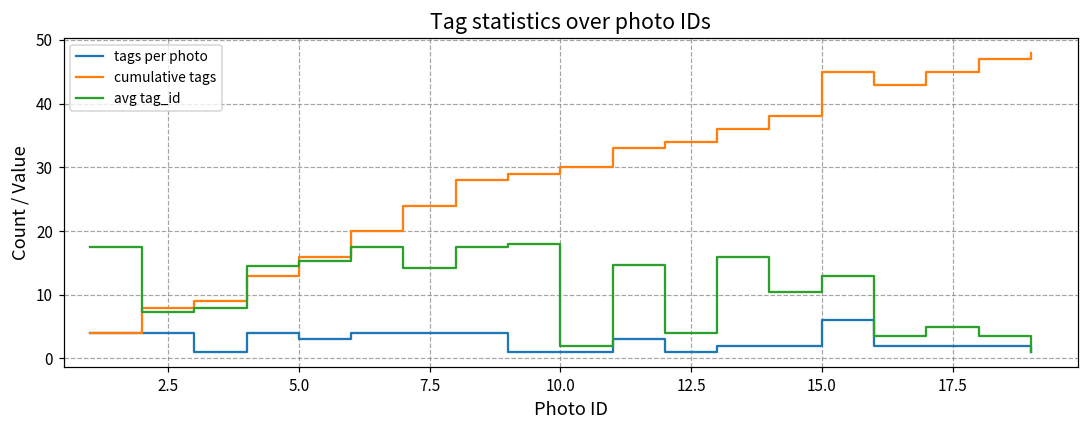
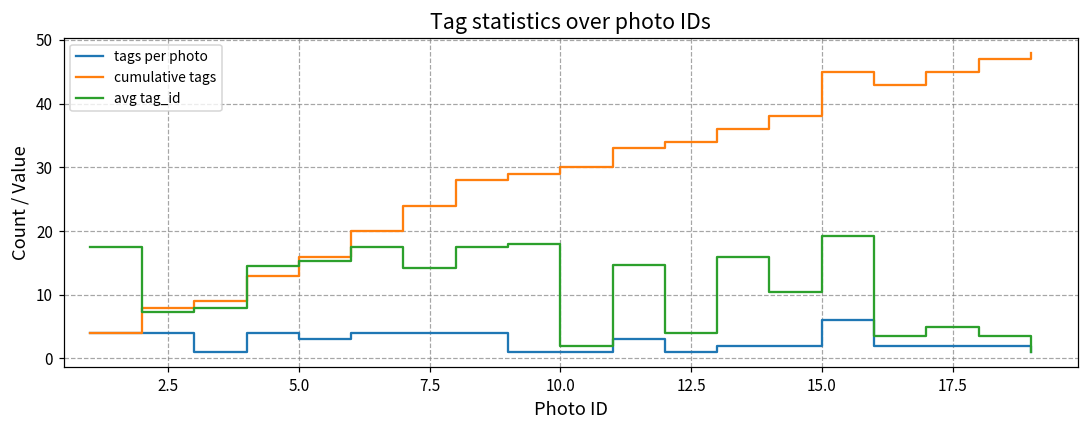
avg tag_id, 15.0: 13 -> 19
